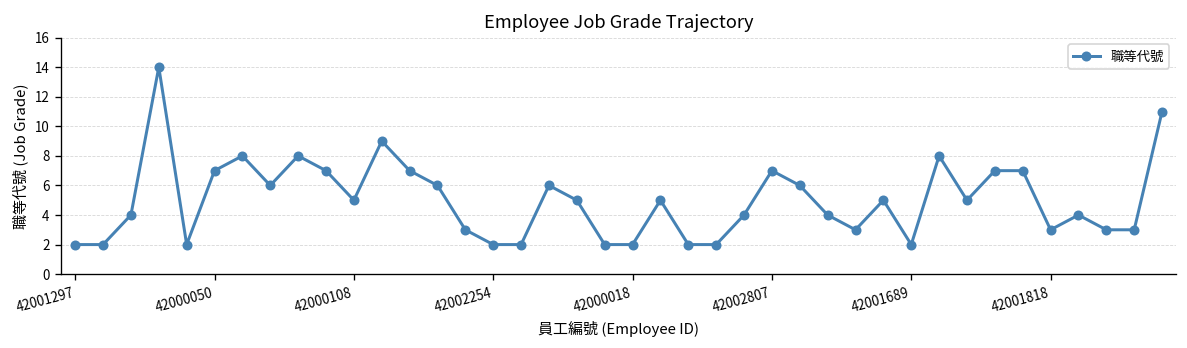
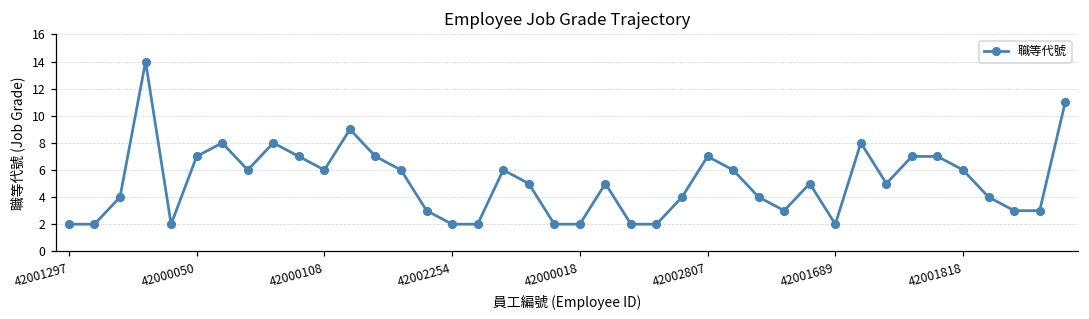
42000108: 5 -> 6
42001818: 3 -> 6
